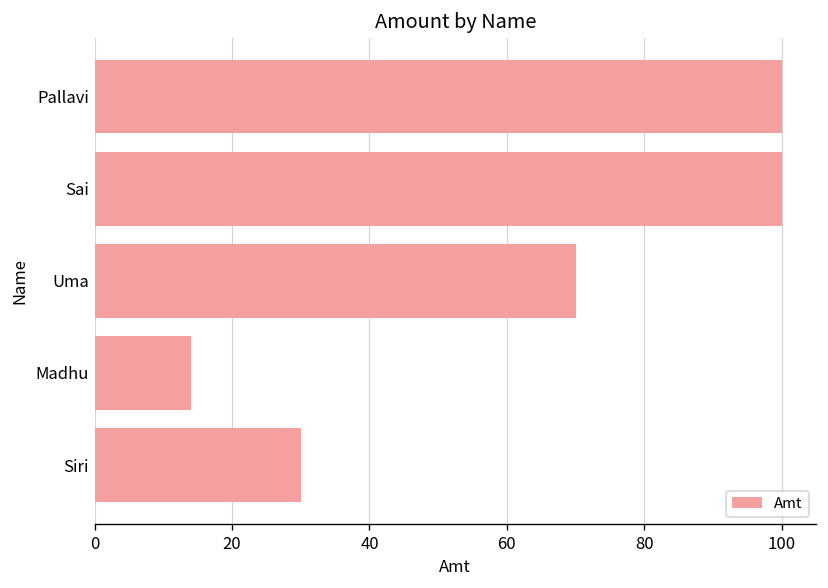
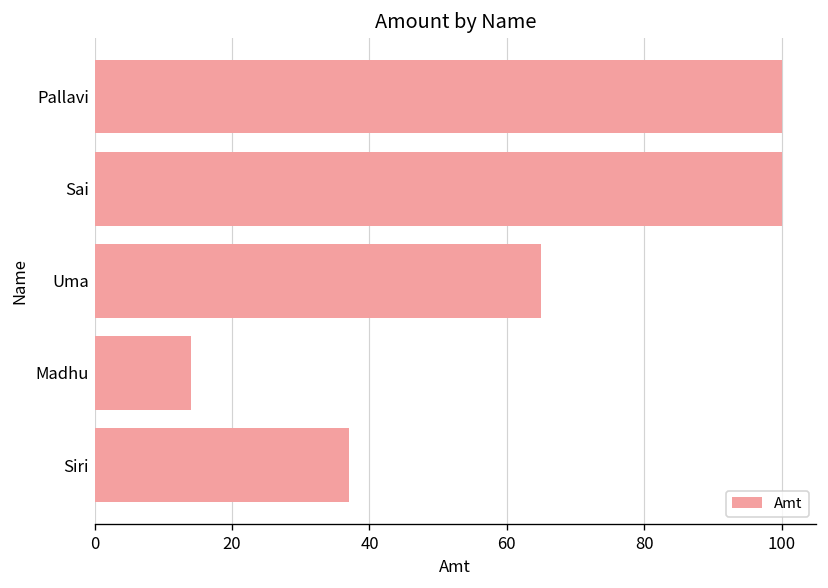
Uma: 70 -> 65
Siri: 30 -> 37
